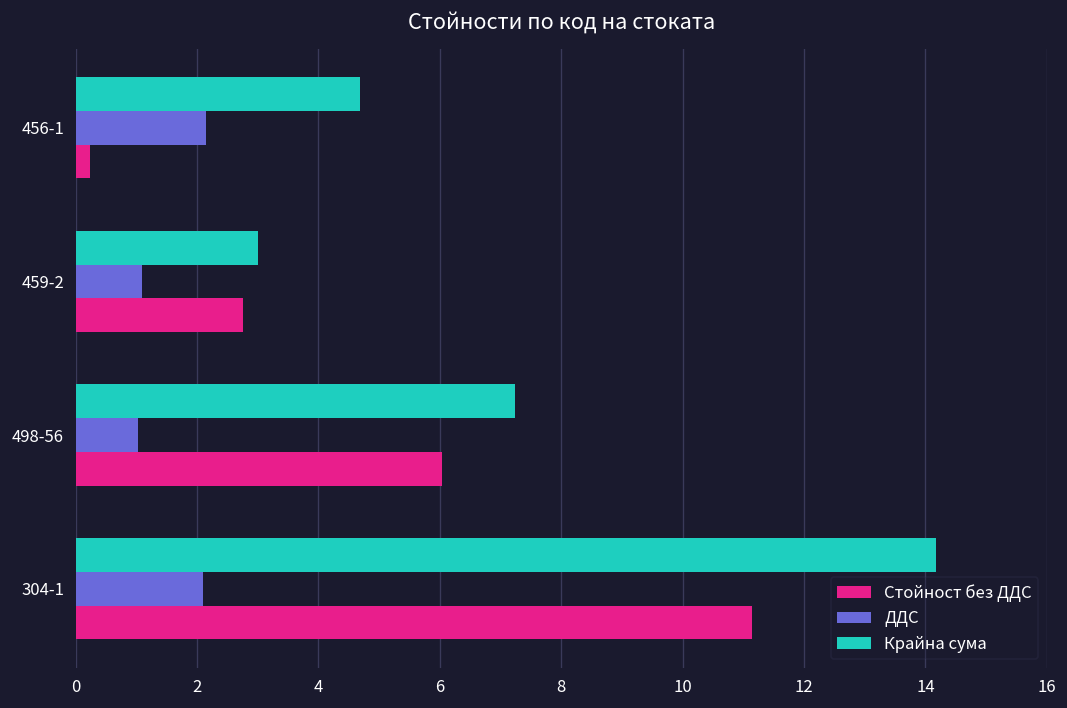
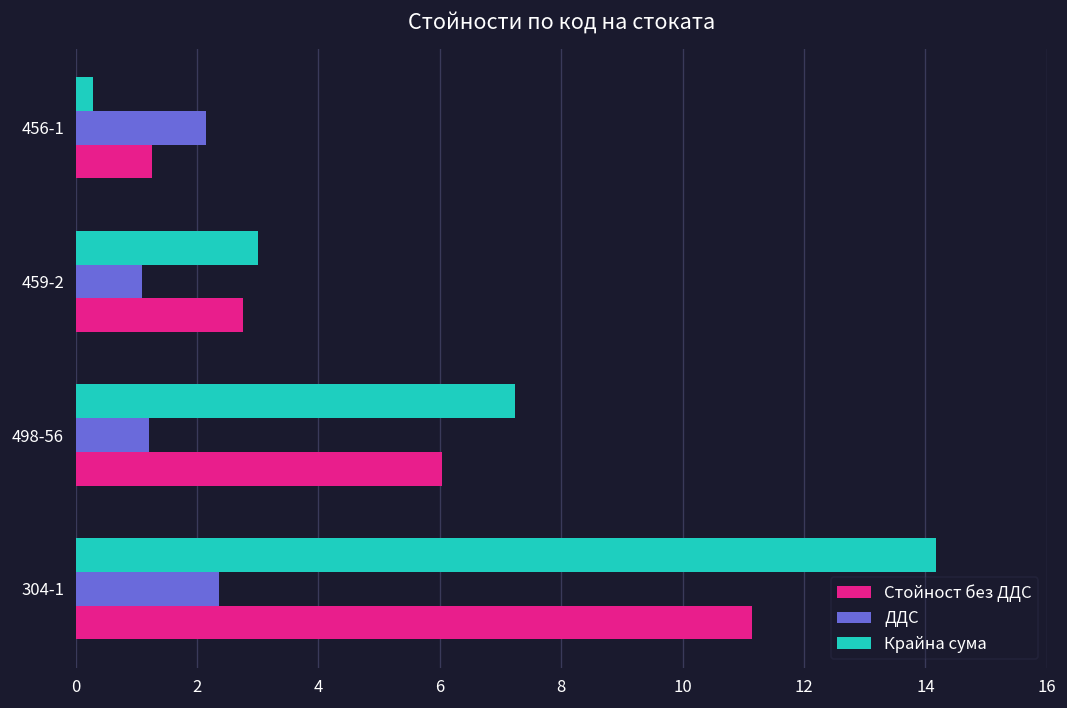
Крайна сума, 456-1: 4.7 -> 0.3
Стойност без ДДС, 456-1: 0.2 -> 1.3
ДДС, 498-56: 1.0 -> 1.2
ДДС, 304-1: 2.1 -> 2.4
